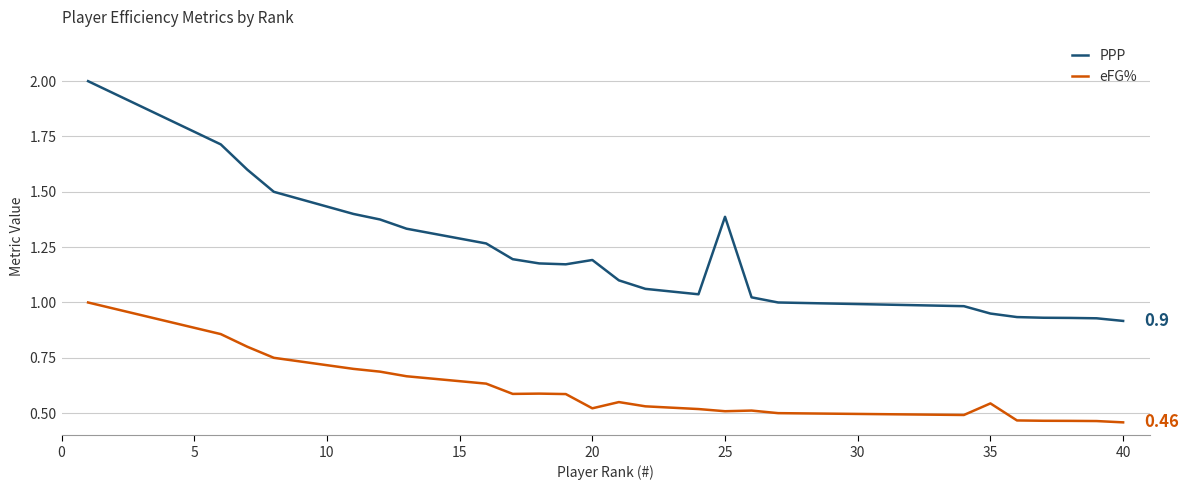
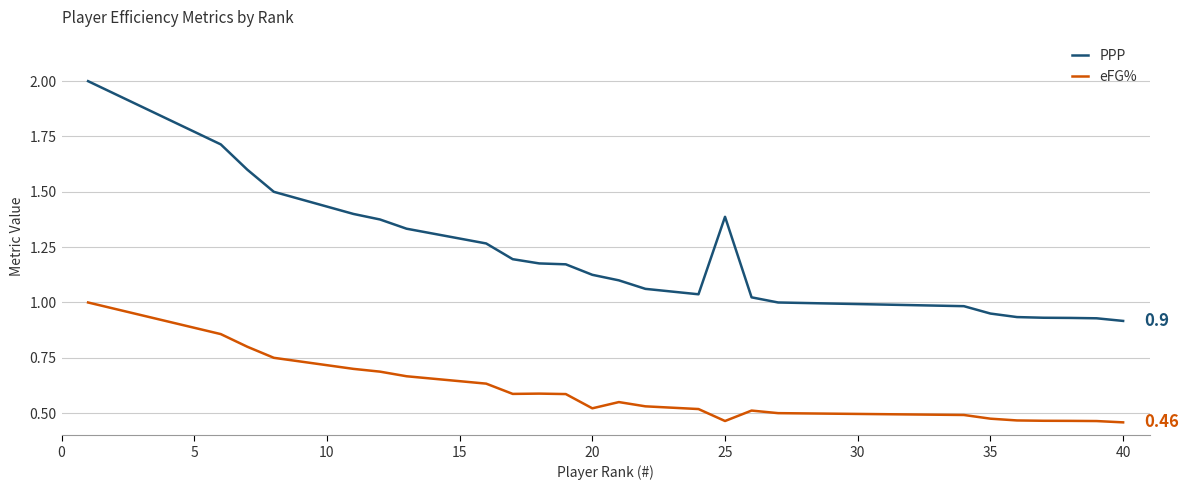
PPP, 20: 1.19 -> 1.13
eFG%, 25: 0.51 -> 0.46
eFG%, 35: 0.54 -> 0.48
